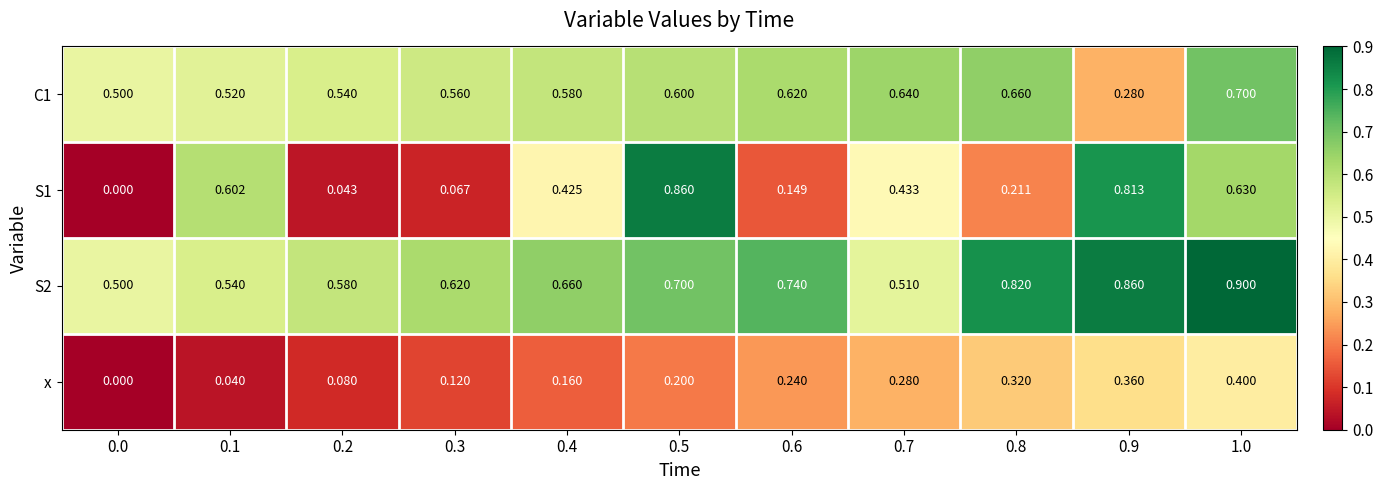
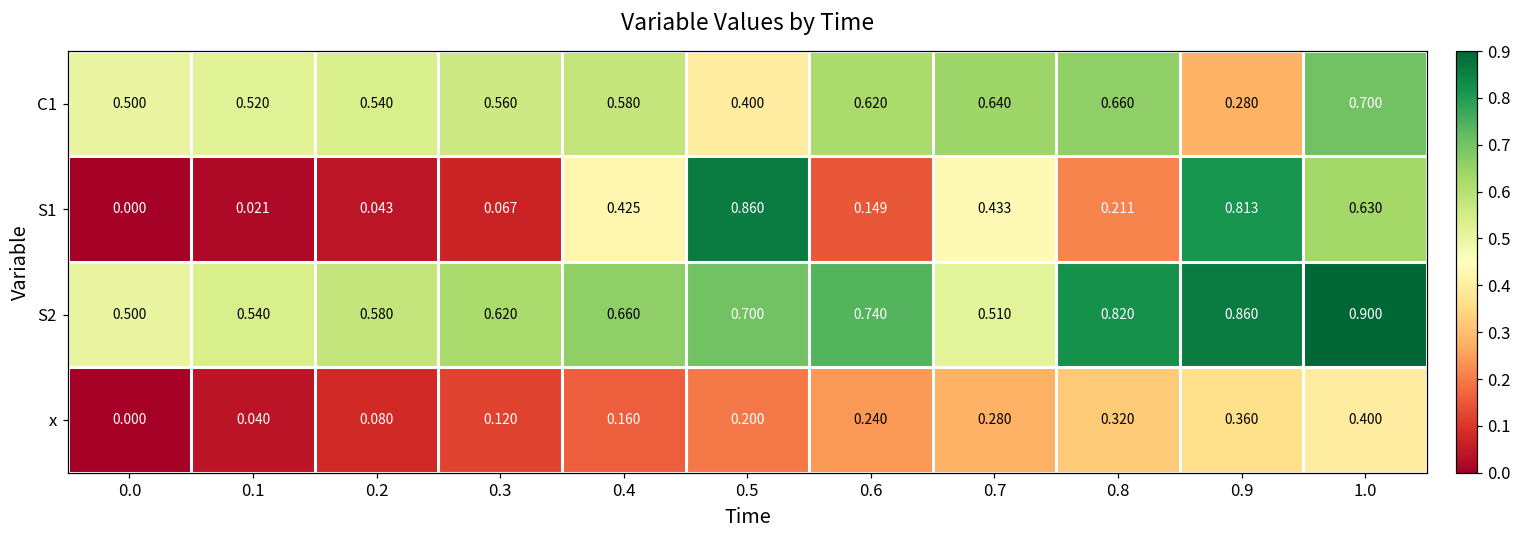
C1, 0.5: 0.600 -> 0.400
S1, 0.1: 0.602 -> 0.021
